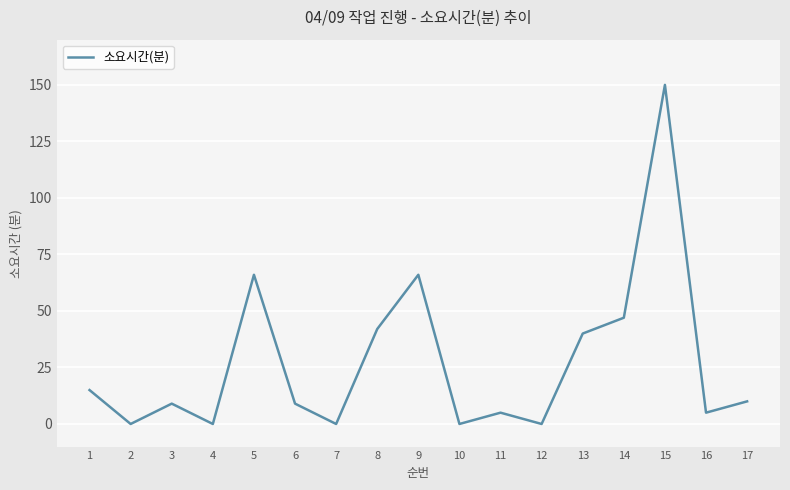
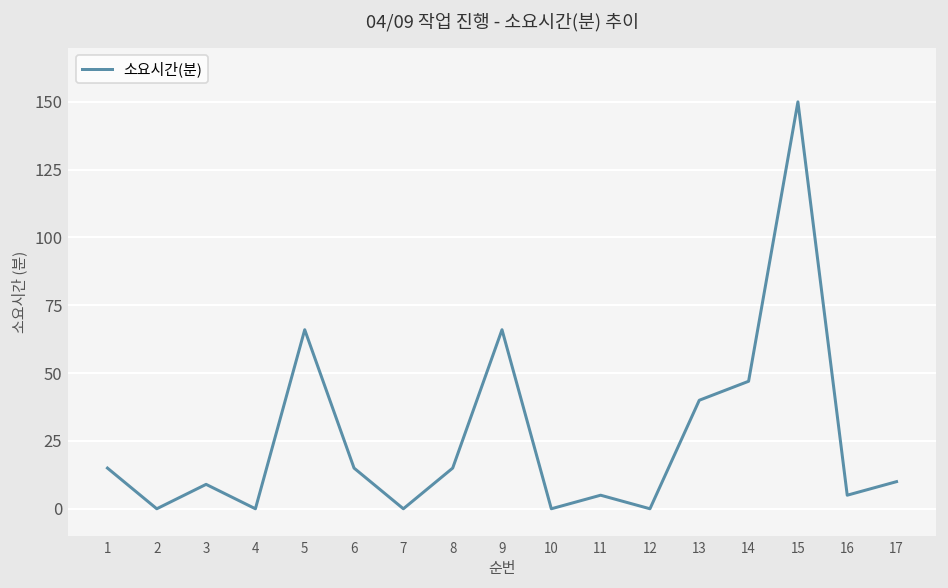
6: 9 -> 15
8: 42 -> 15
